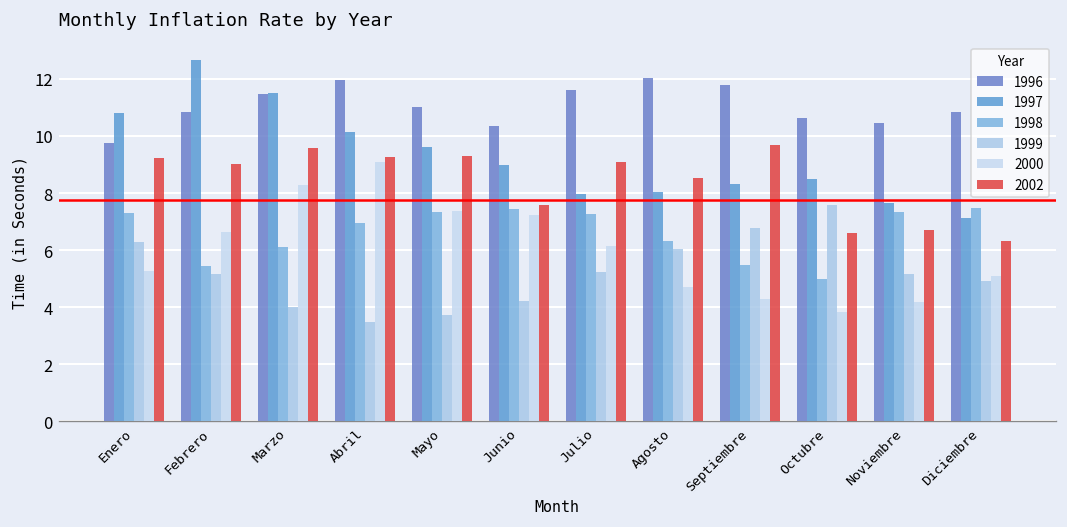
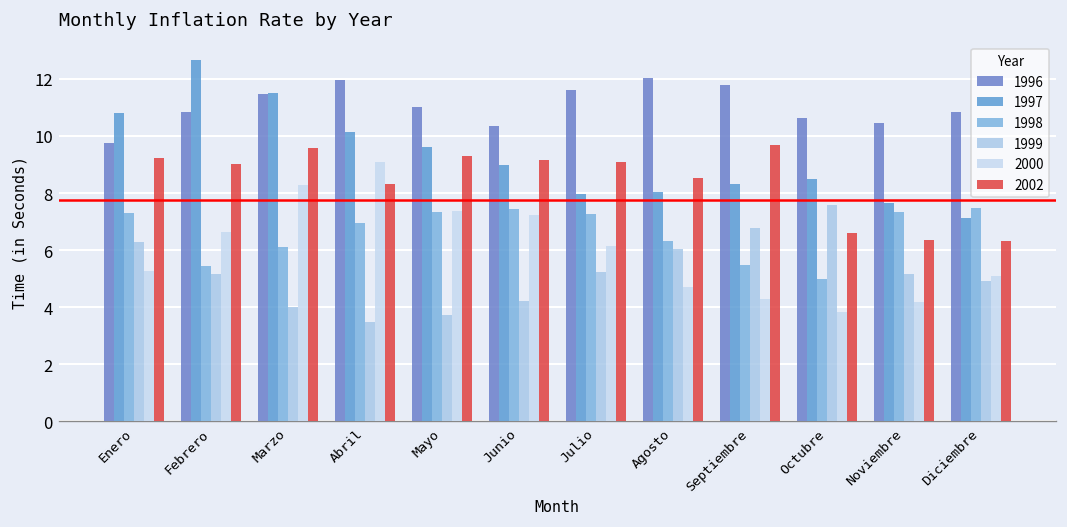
2002, Abril: 9.3 -> 8.3
2002, Junio: 7.6 -> 9.1
2002, Noviembre: 6.7 -> 6.3
